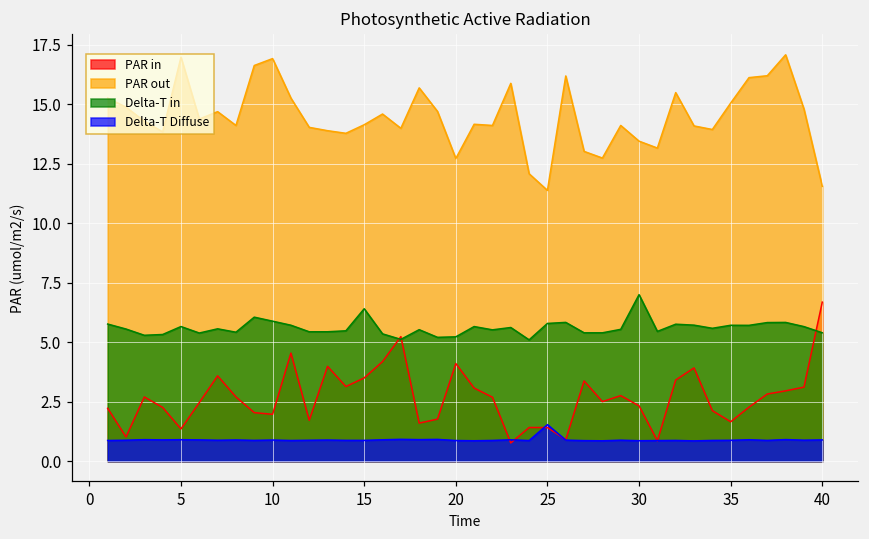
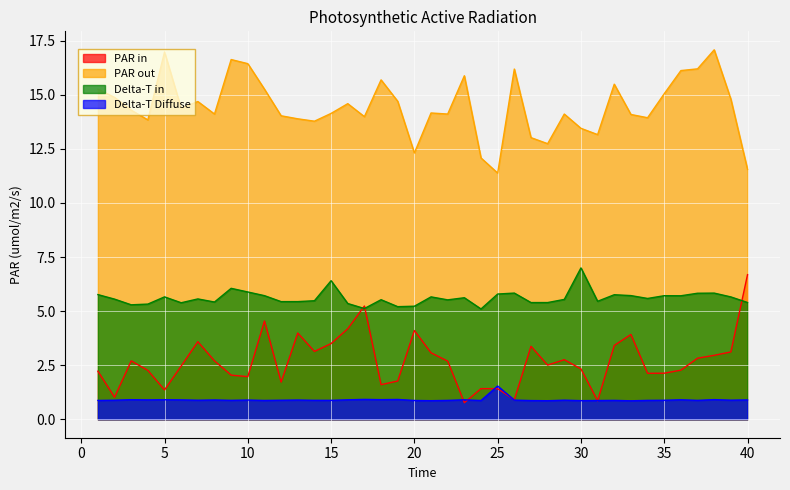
PAR out, 10: 16.9 -> 16.4
PAR out, 20: 12.7 -> 12.3
PAR in, 35: 1.7 -> 2.1
